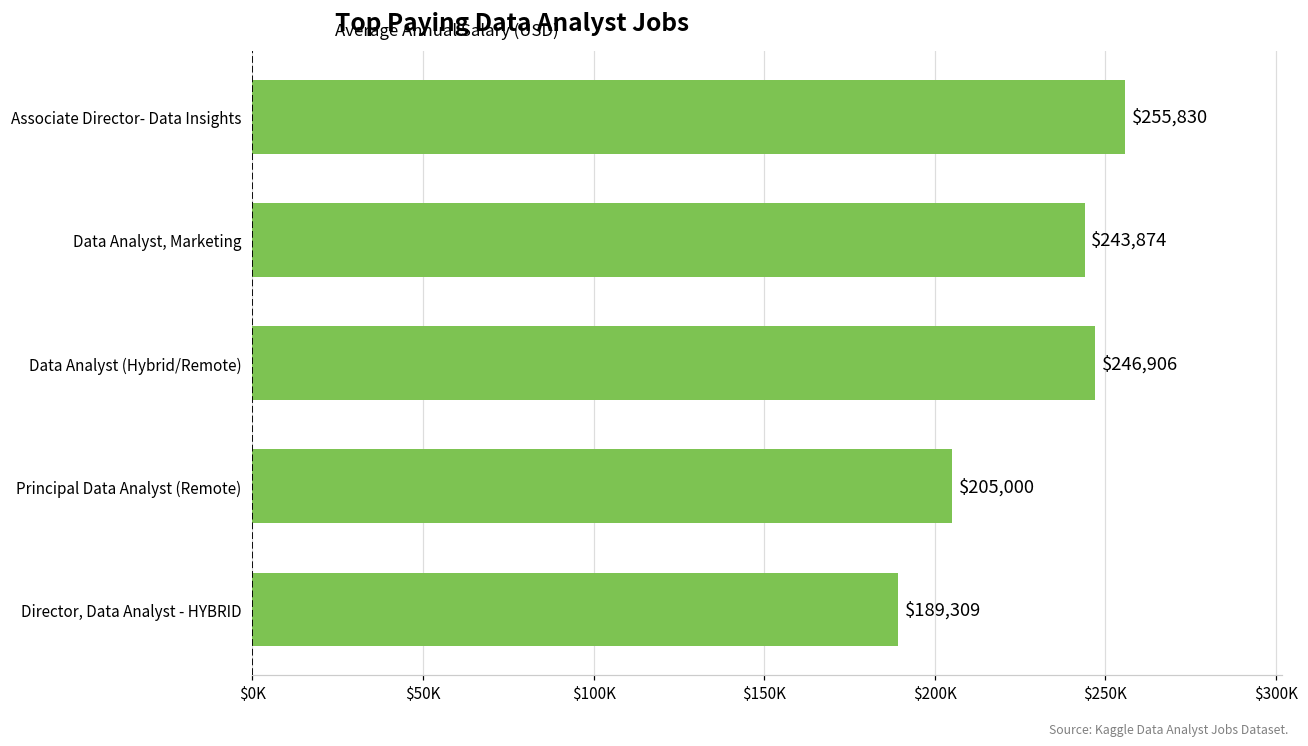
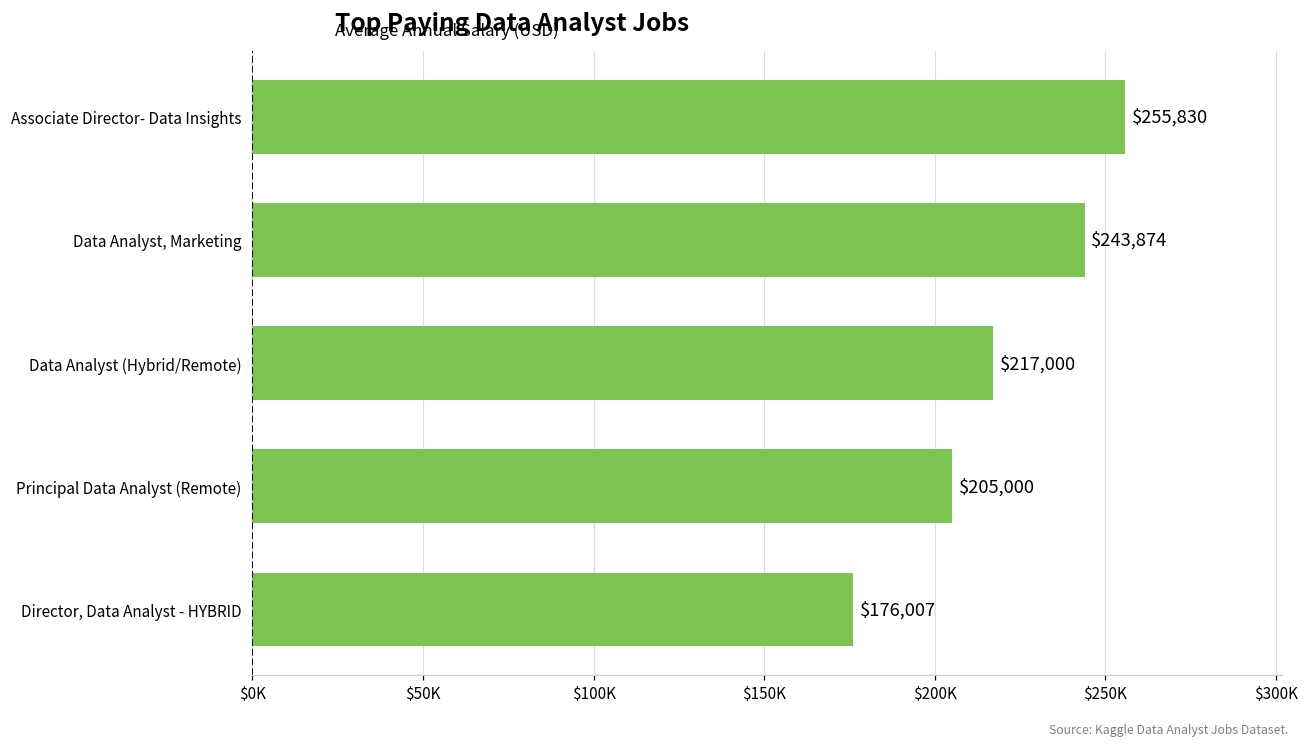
Data Analyst (Hybrid/Remote): $246,906 -> $217,000
Director, Data Analyst - HYBRID: $189,309 -> $176,007
